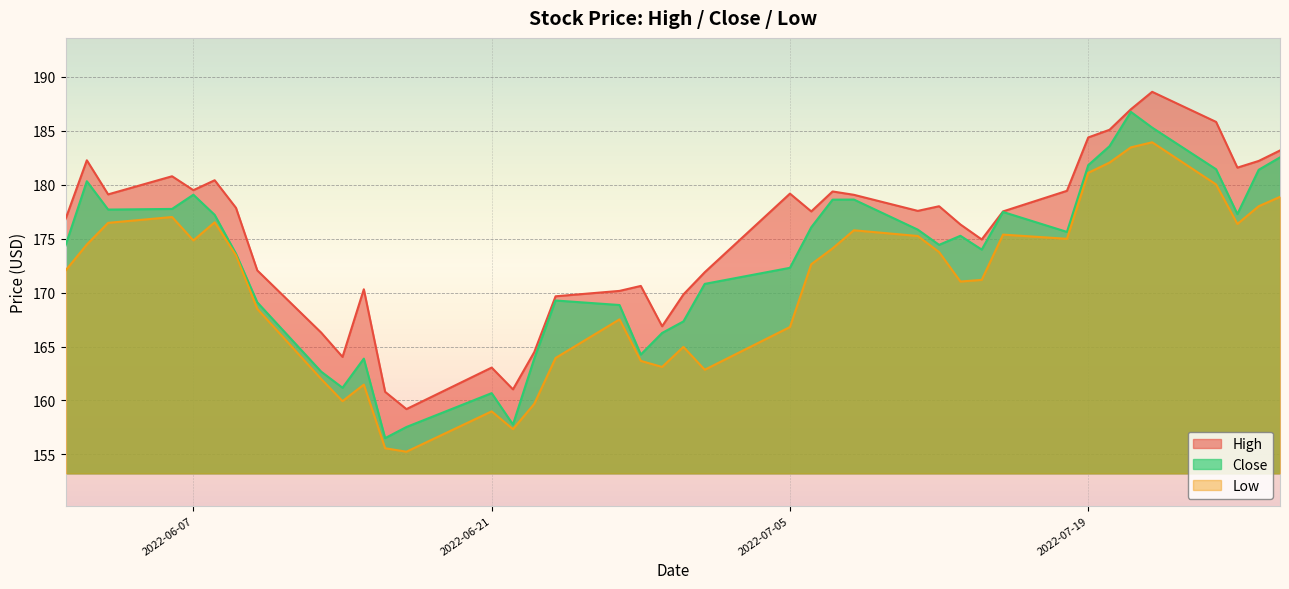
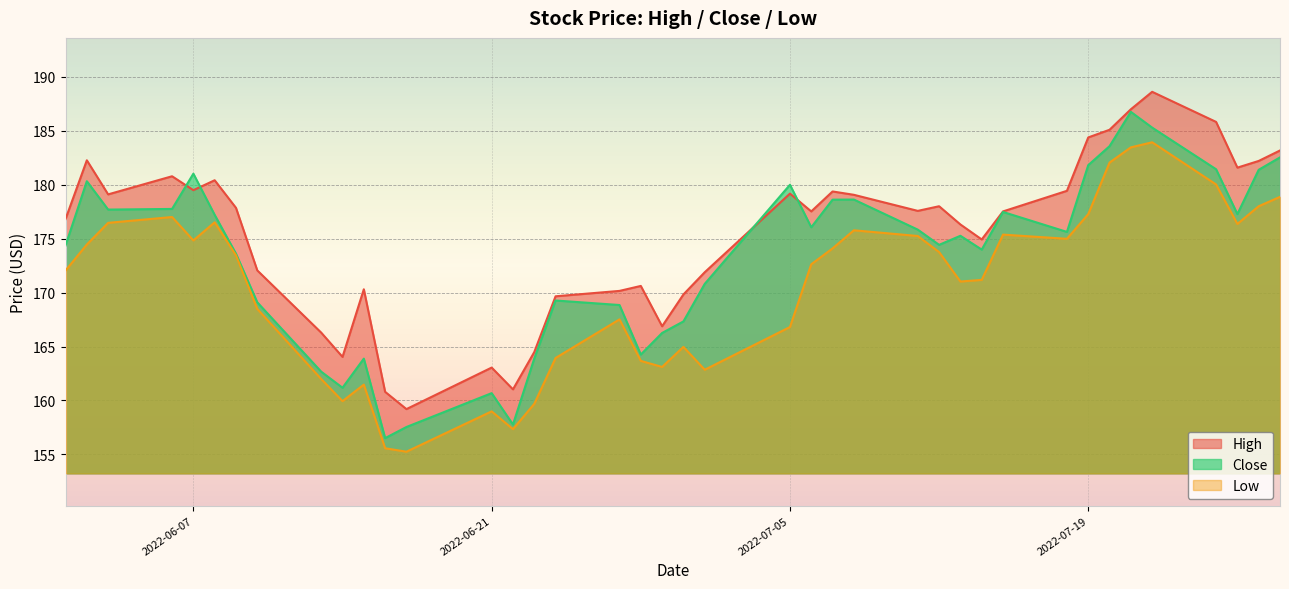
Close, 2022-06-07: 179.1 -> 181.0
Close, 2022-07-05: 172.3 -> 180.0
Low, 2022-07-19: 181.1 -> 177.3
